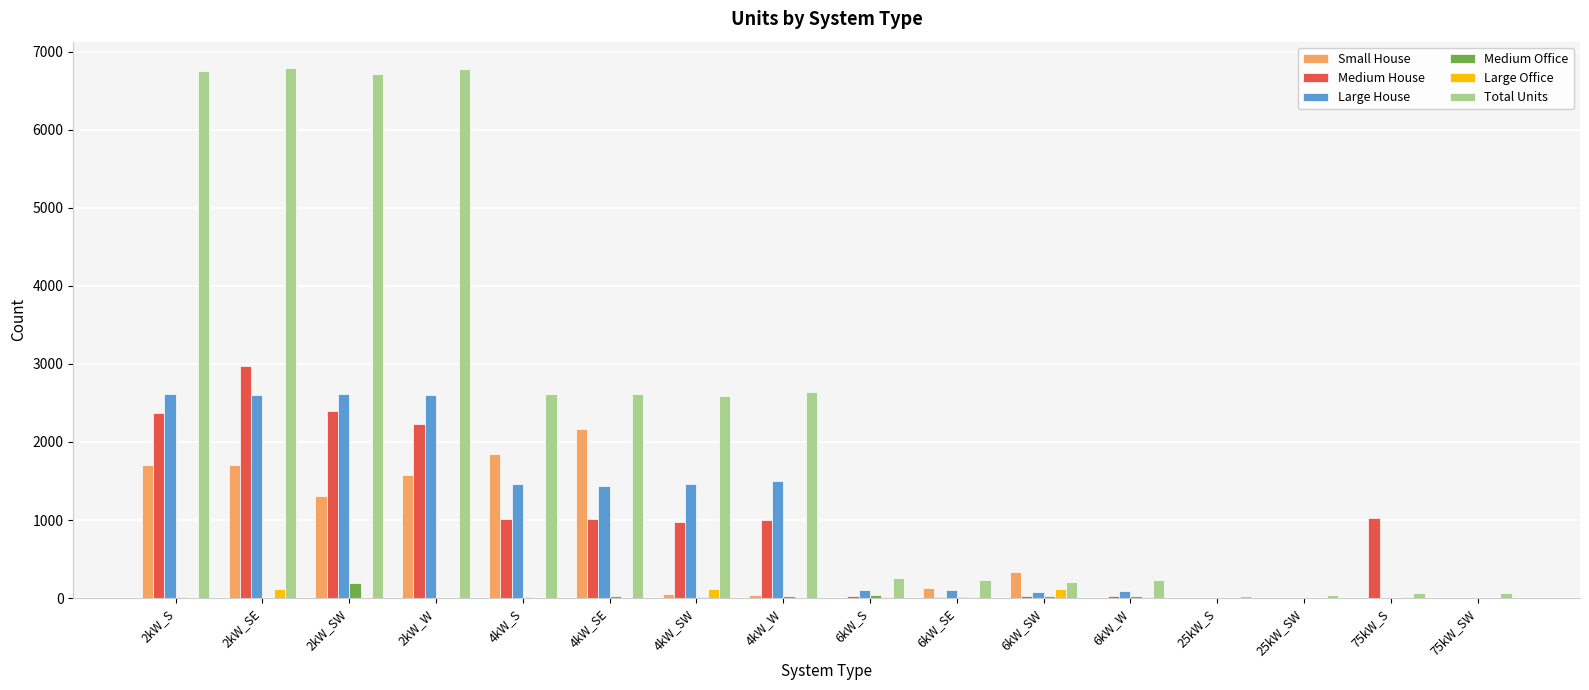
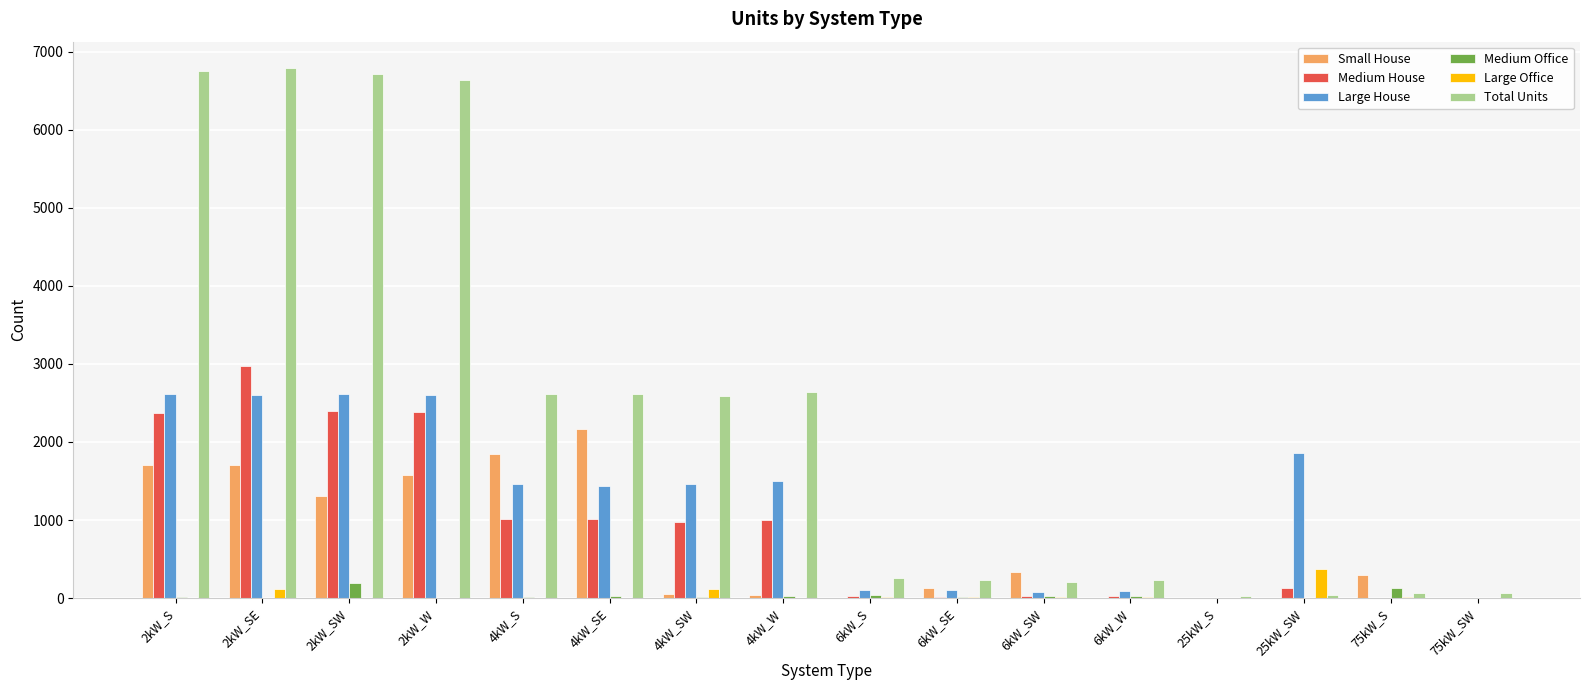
Medium House, 2kW_W: 2200 -> 2400
Total Units, 2kW_W: 6800 -> 6600
Large Office, 6kW_SW: 100 -> 0
Medium House, 25kW_SW: 0 -> 100
Large House, 25kW_SW: 0 -> 1900
Large Office, 25kW_SW: 0 -> 400
Small House, 75kW_S: 0 -> 300
Medium House, 75kW_S: 1000 -> 0
Medium Office, 75kW_S: 0 -> 100
